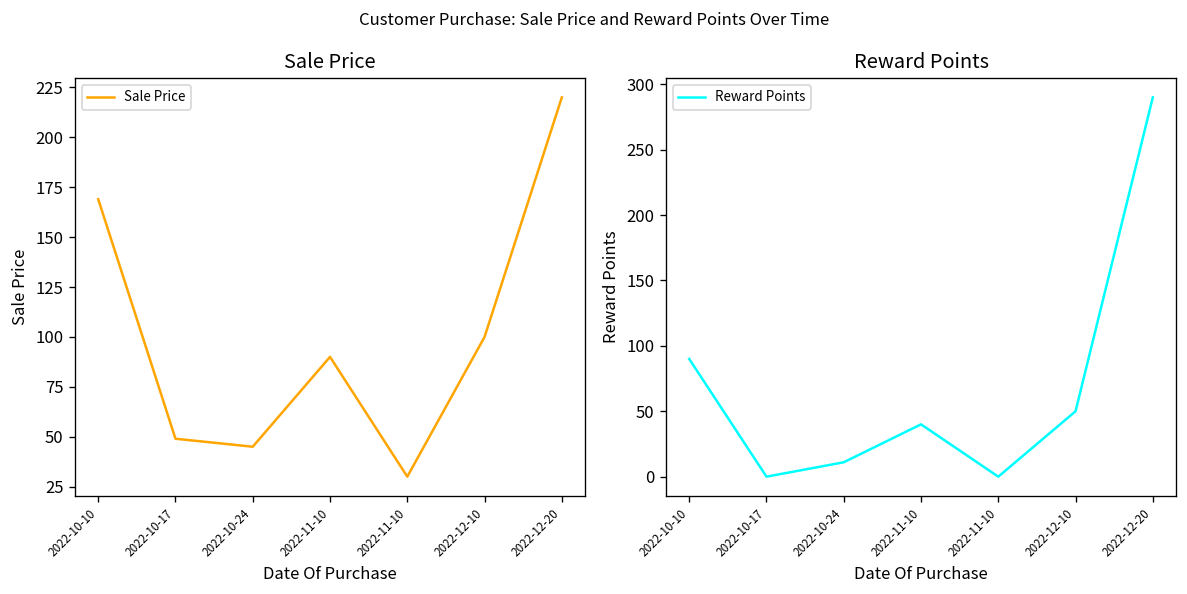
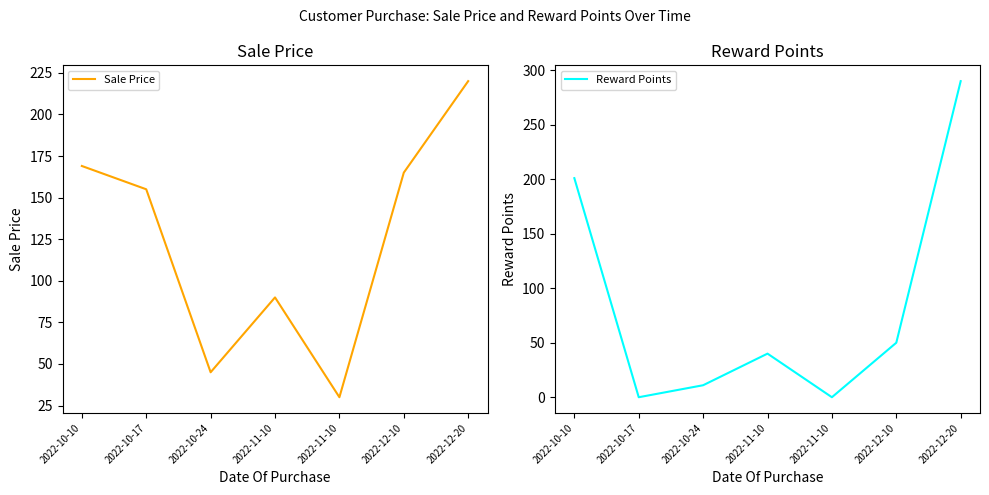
Sale Price, 2022-10-17: 49 -> 155
Sale Price, 2022-12-10: 100 -> 165
Reward Points, 2022-10-10: 90 -> 201
